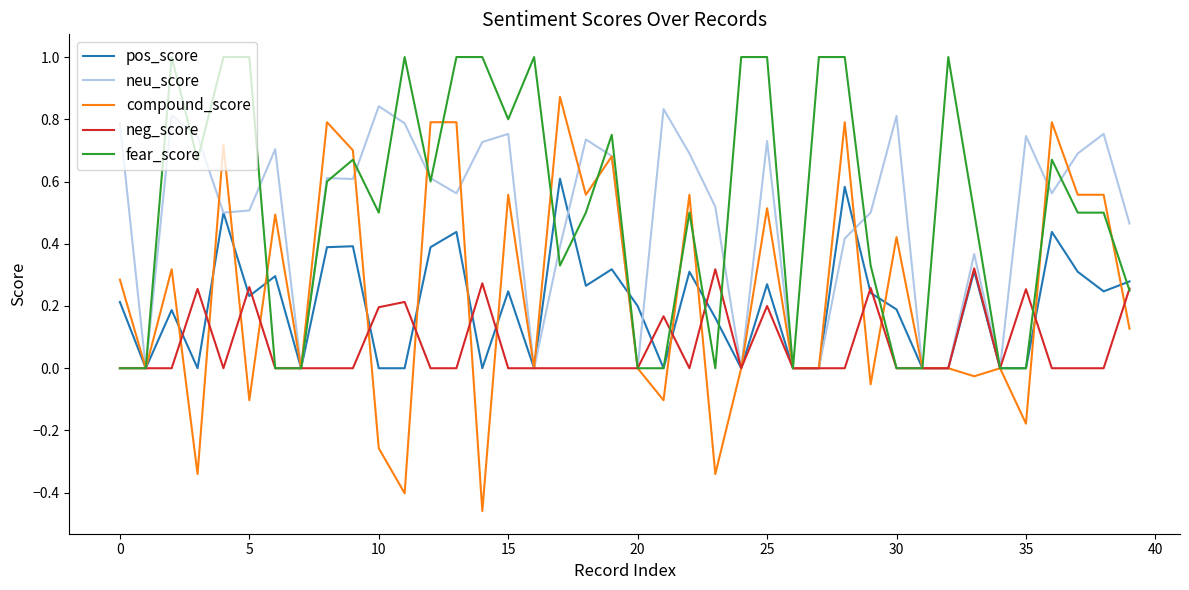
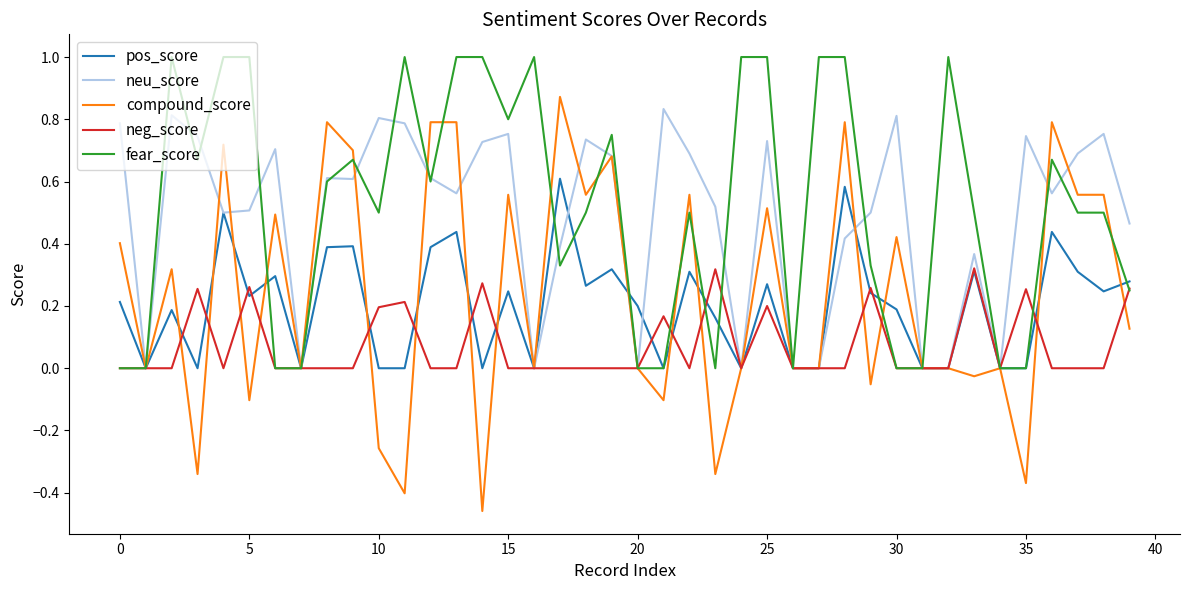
compound_score, 0: 0.28 -> 0.40
neu_score, 10: 0.84 -> 0.80
compound_score, 35: -0.18 -> -0.37
